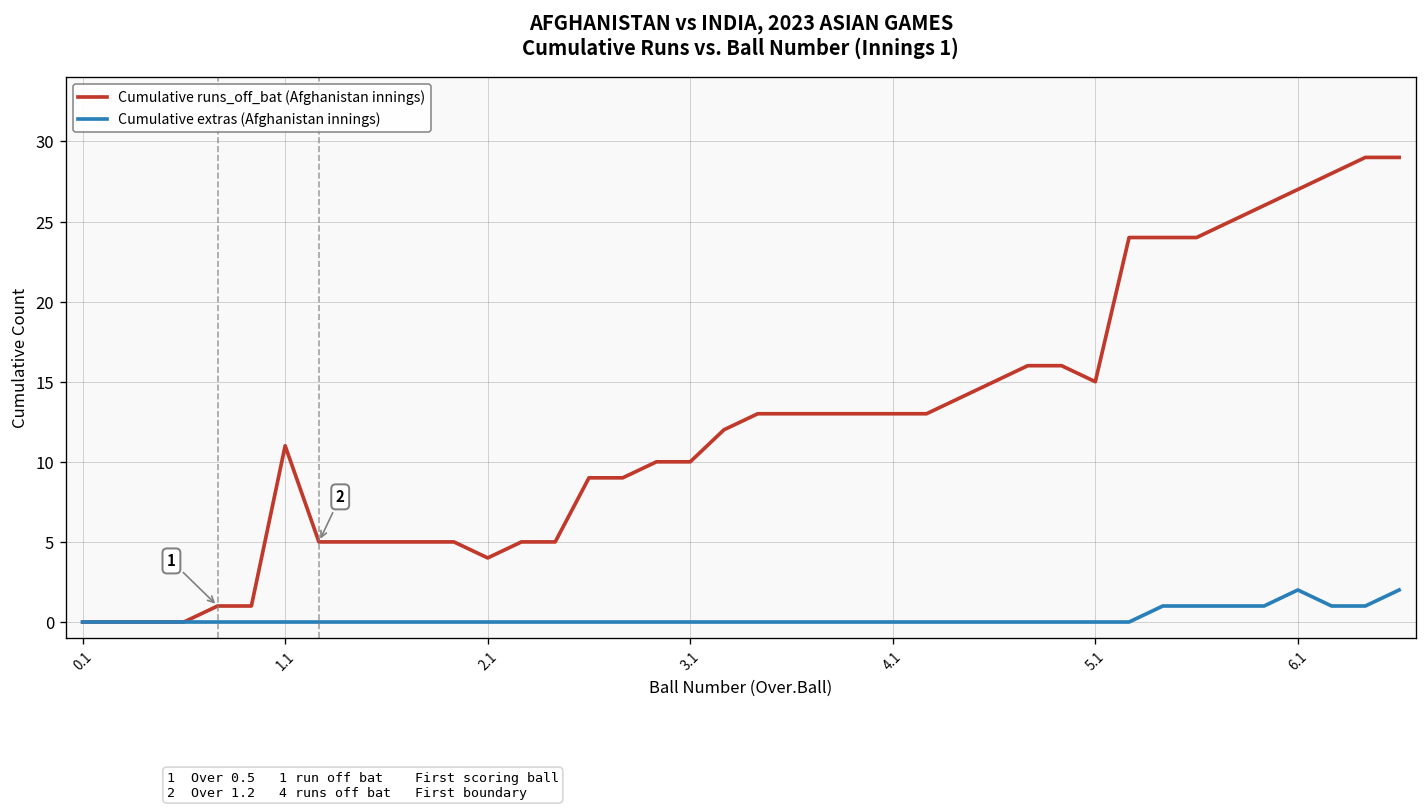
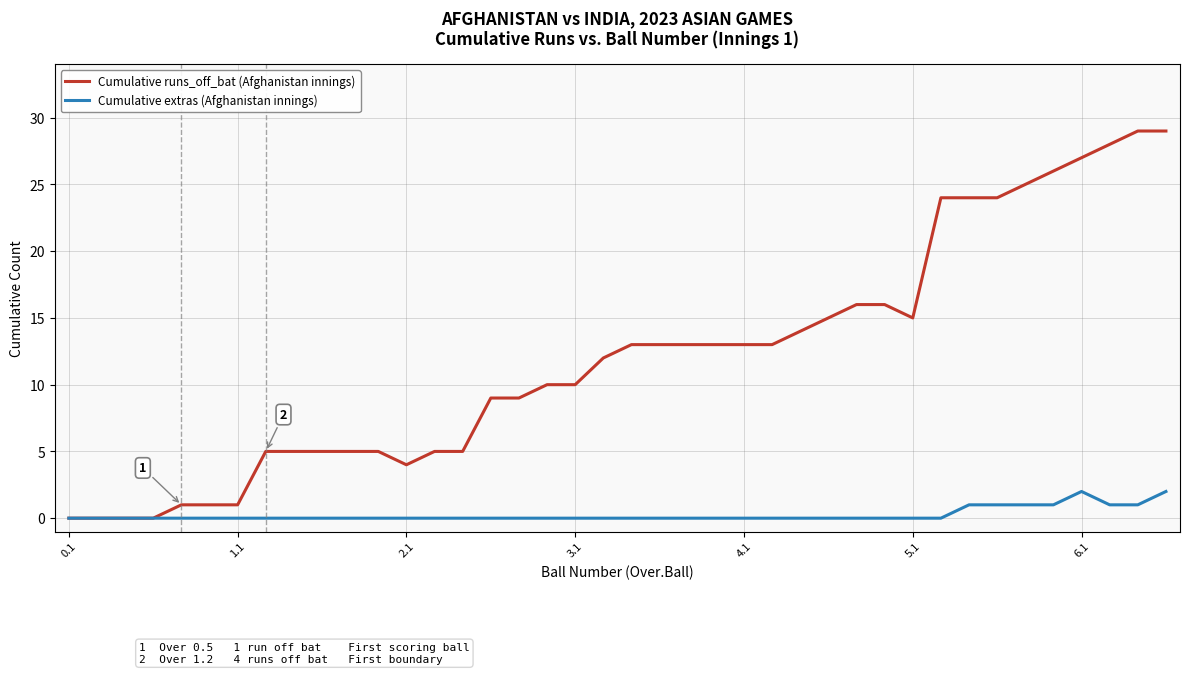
Cumulative runs_off_bat (Afghanistan innings), 1.1: 11 -> 1
